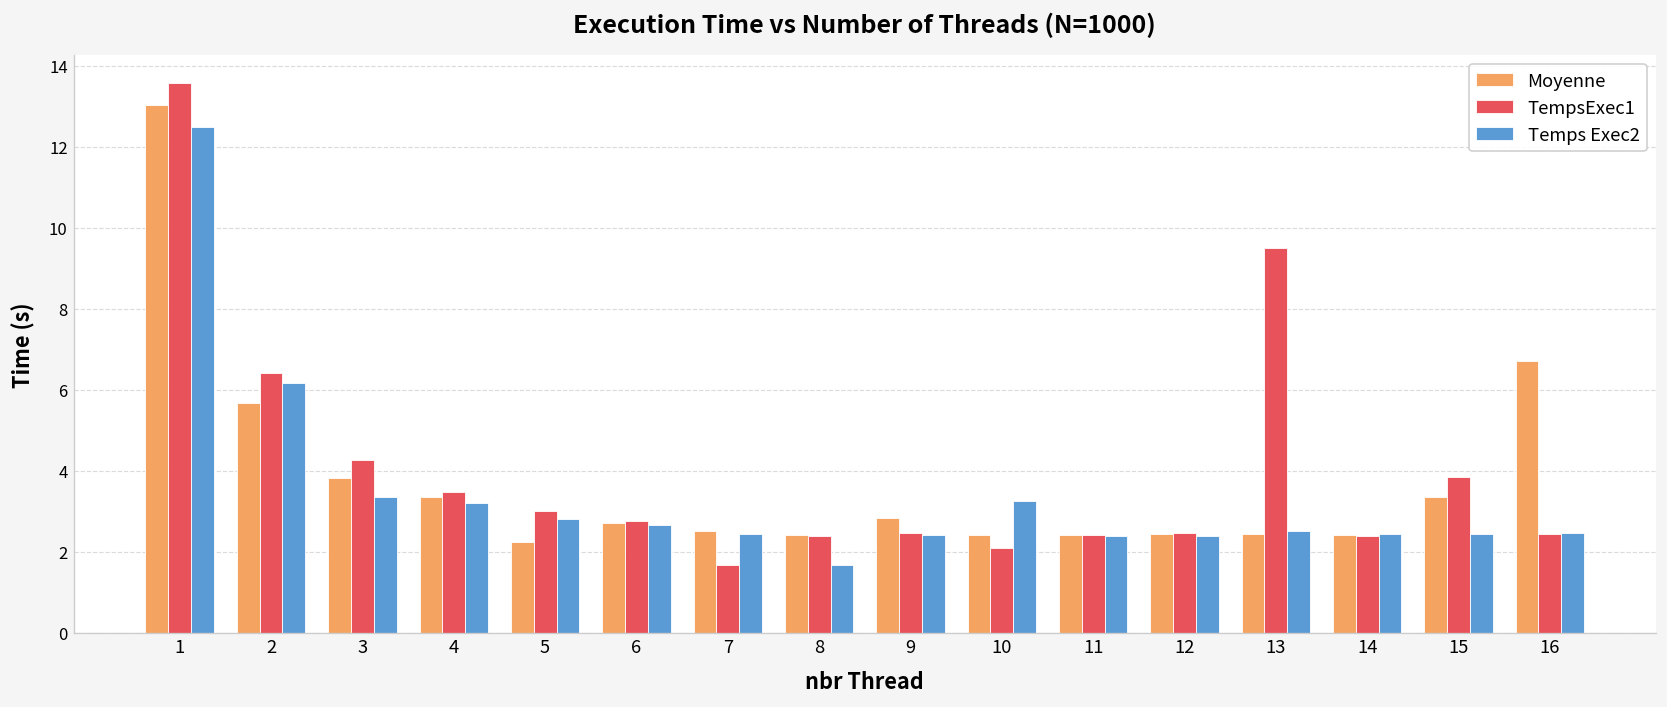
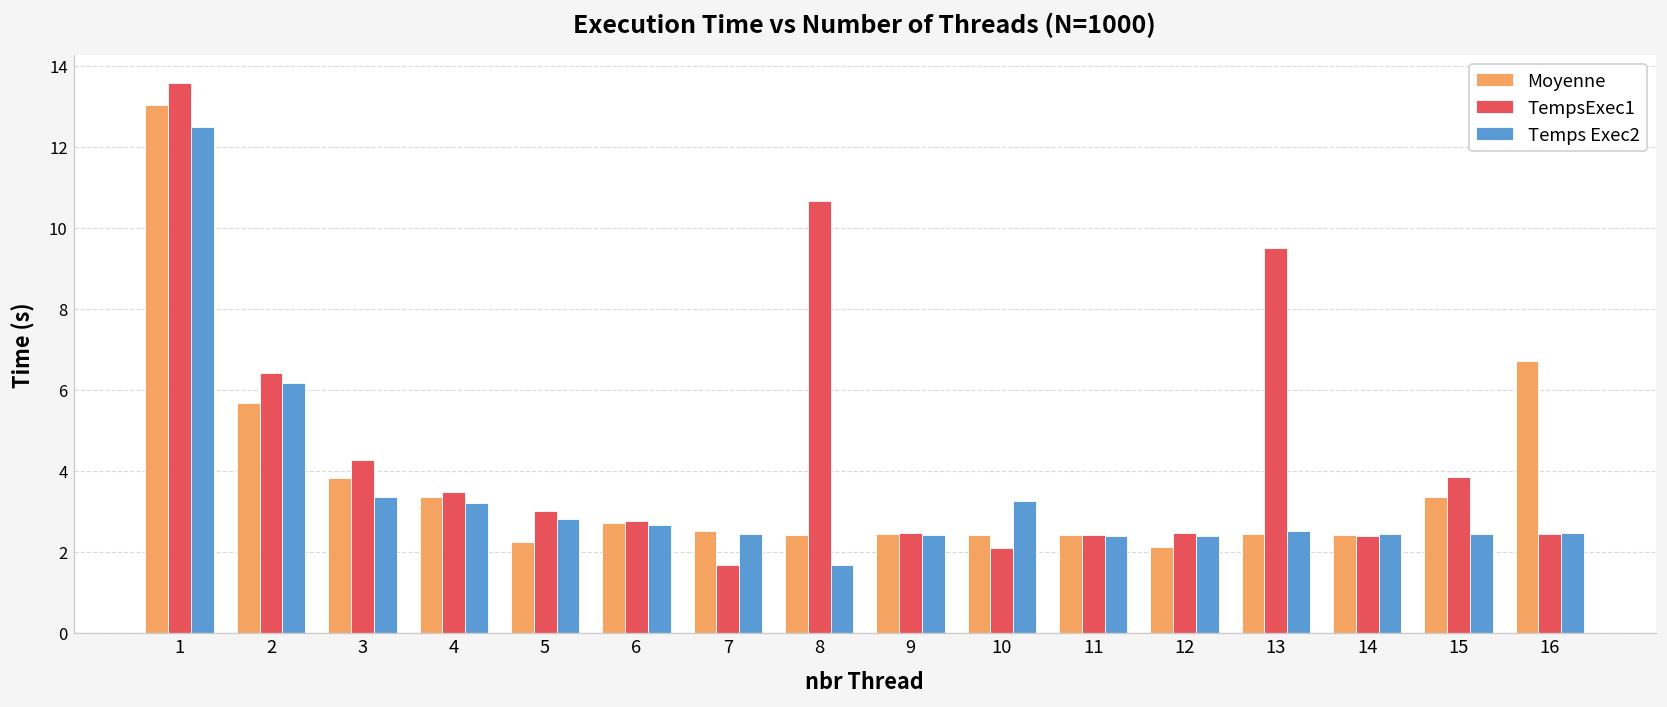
TempsExec1, 8: 2.4 -> 10.7
Moyenne, 9: 2.8 -> 2.4
Moyenne, 12: 2.4 -> 2.1
